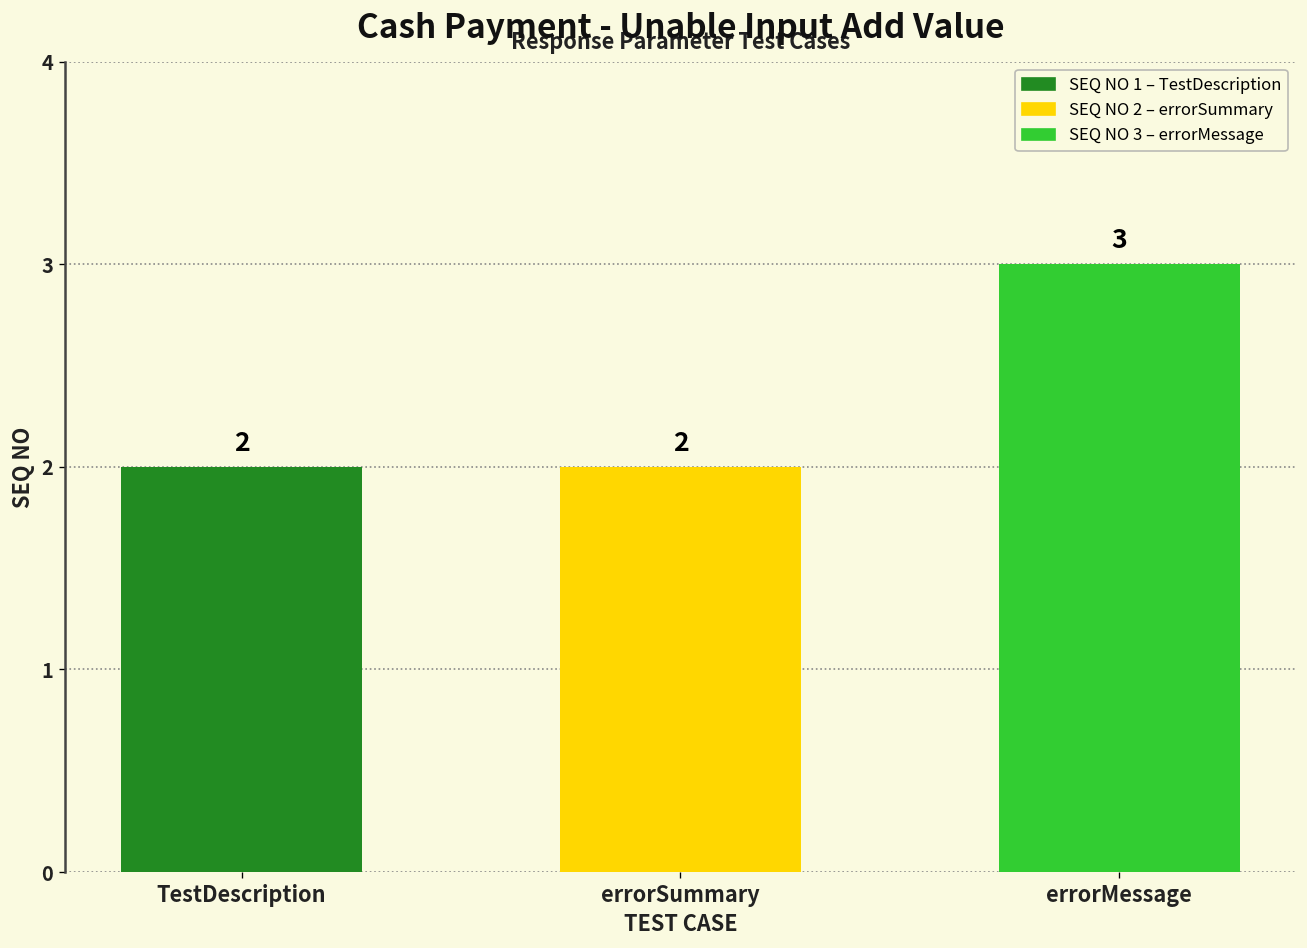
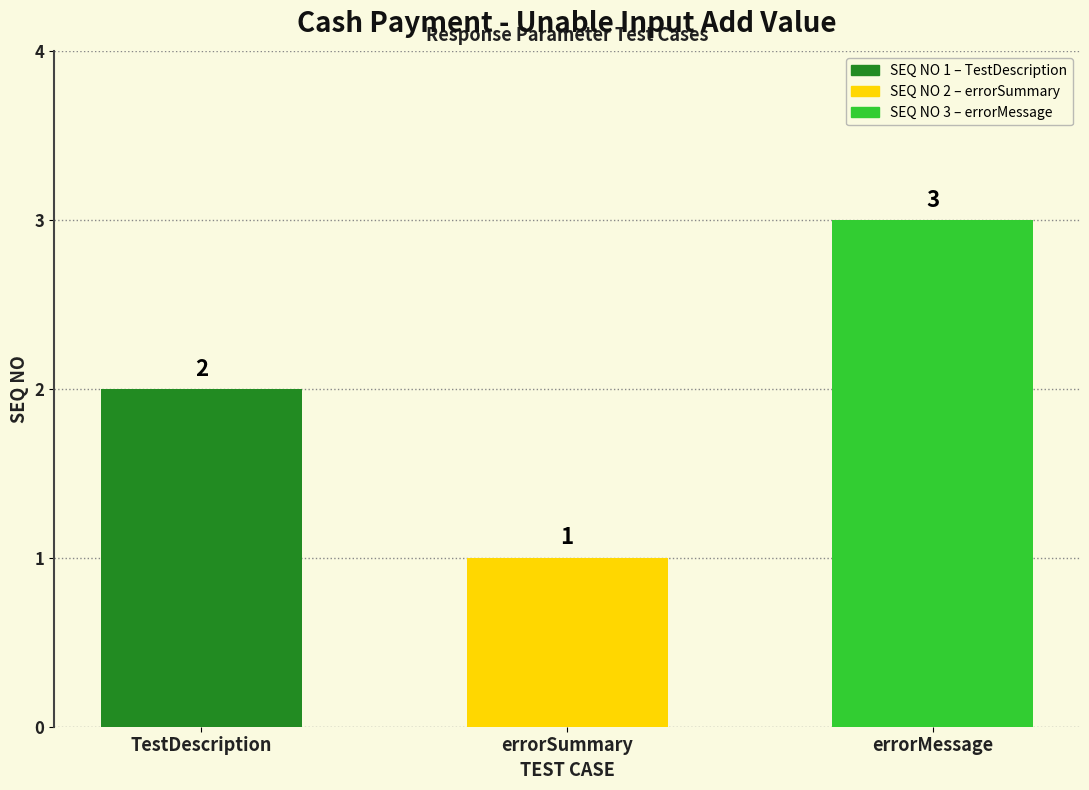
errorSummary: 2 -> 1
